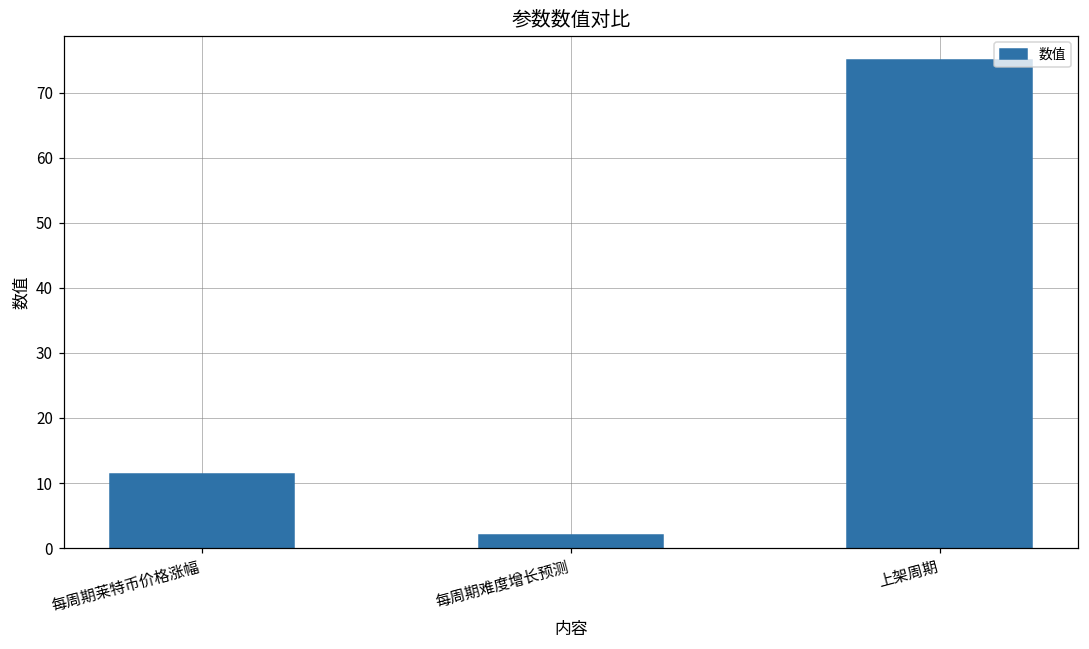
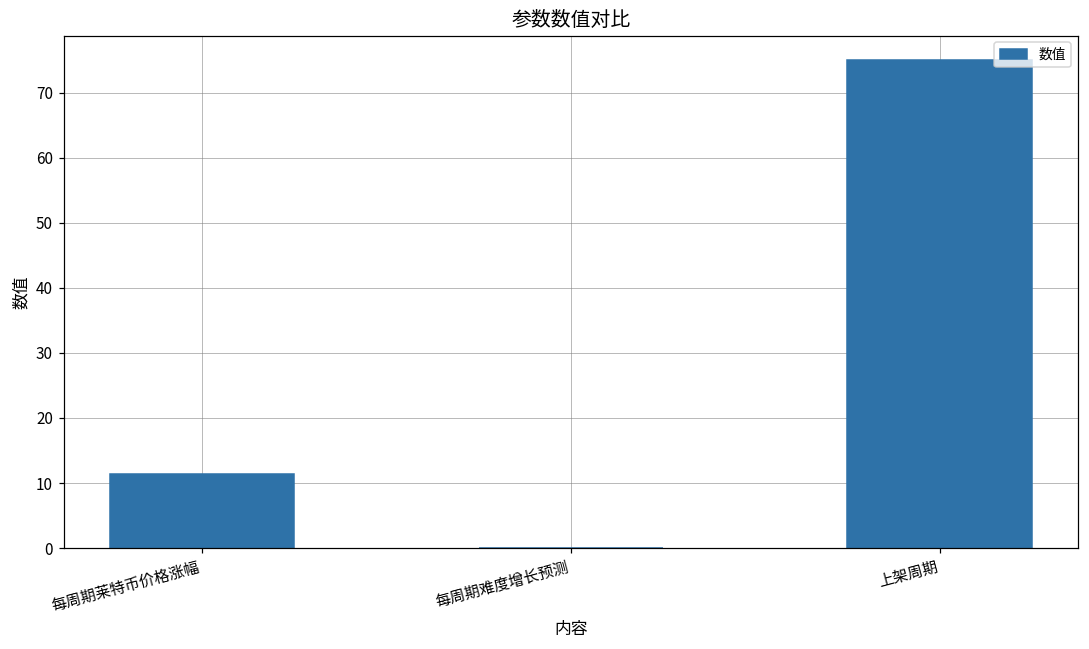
每周期难度增长预测: 2 -> 0
